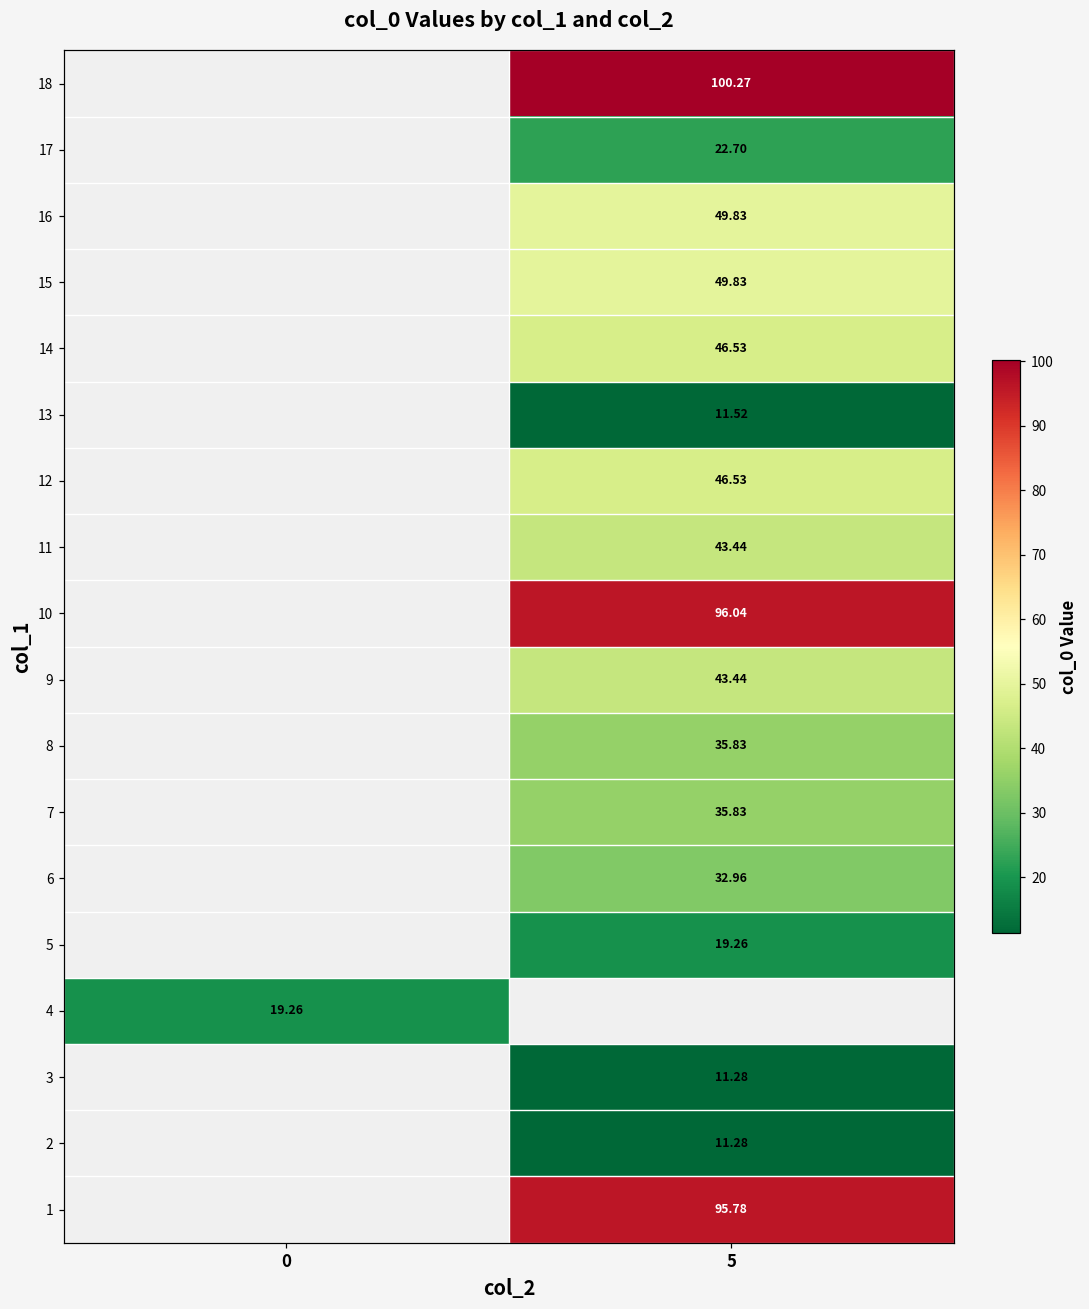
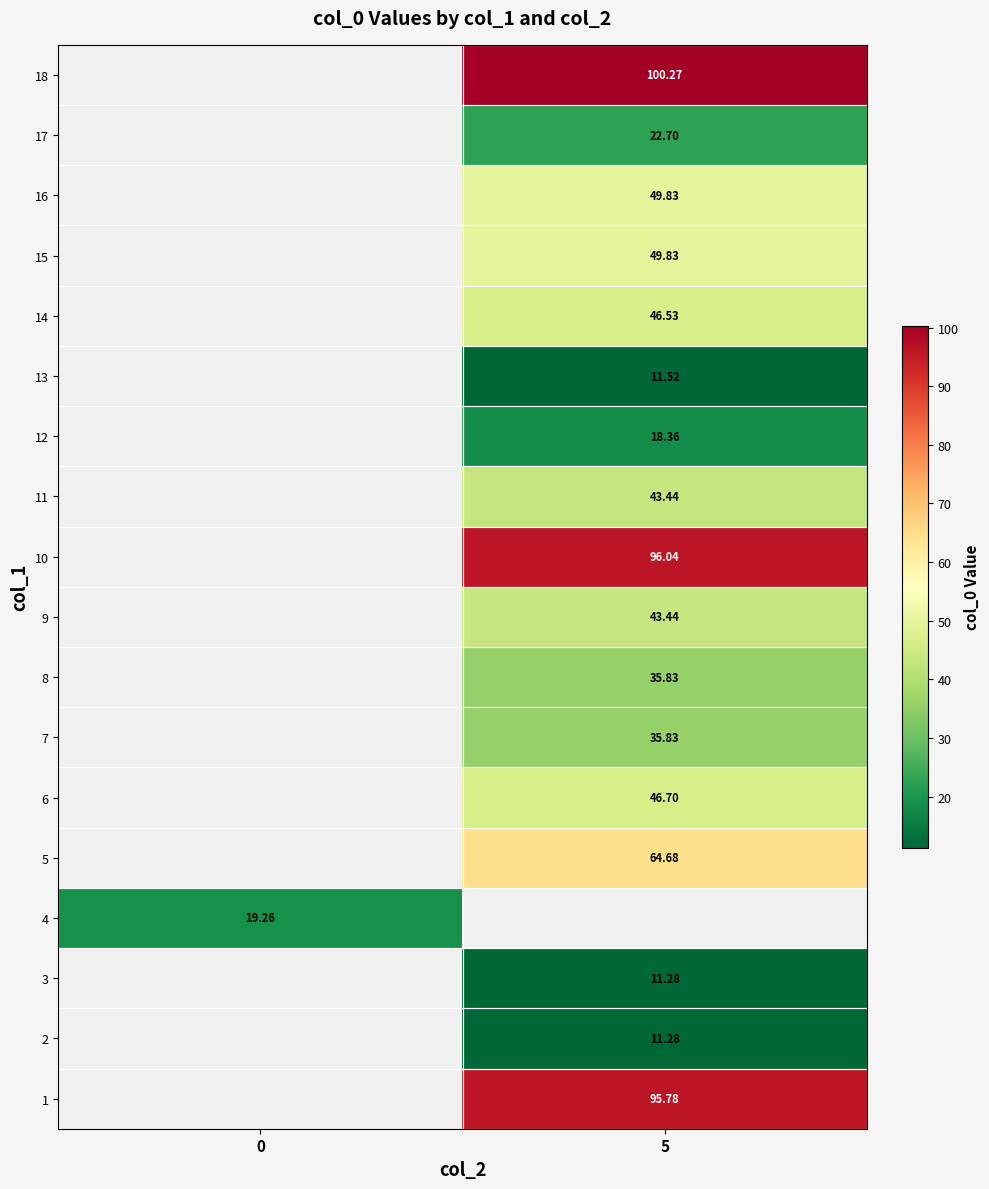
12, 5: 46.53 -> 18.36
6, 5: 32.96 -> 46.70
5, 5: 19.26 -> 64.68
